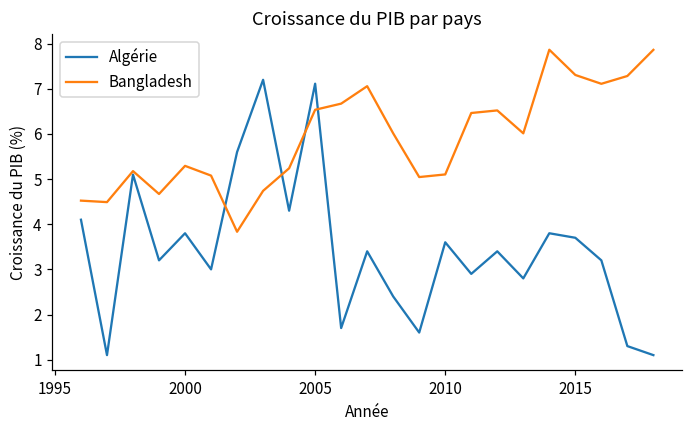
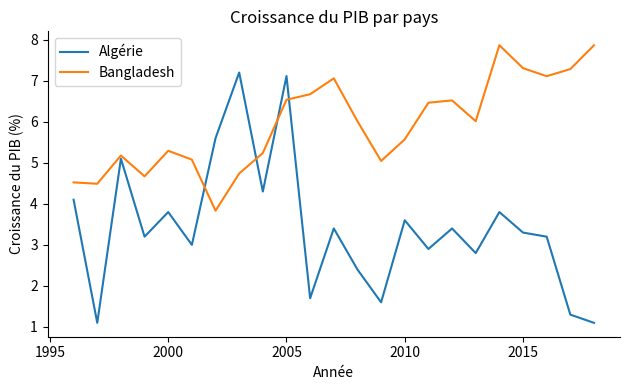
Bangladesh, 2010: 5.1 -> 5.6
Algérie, 2015: 3.7 -> 3.3
